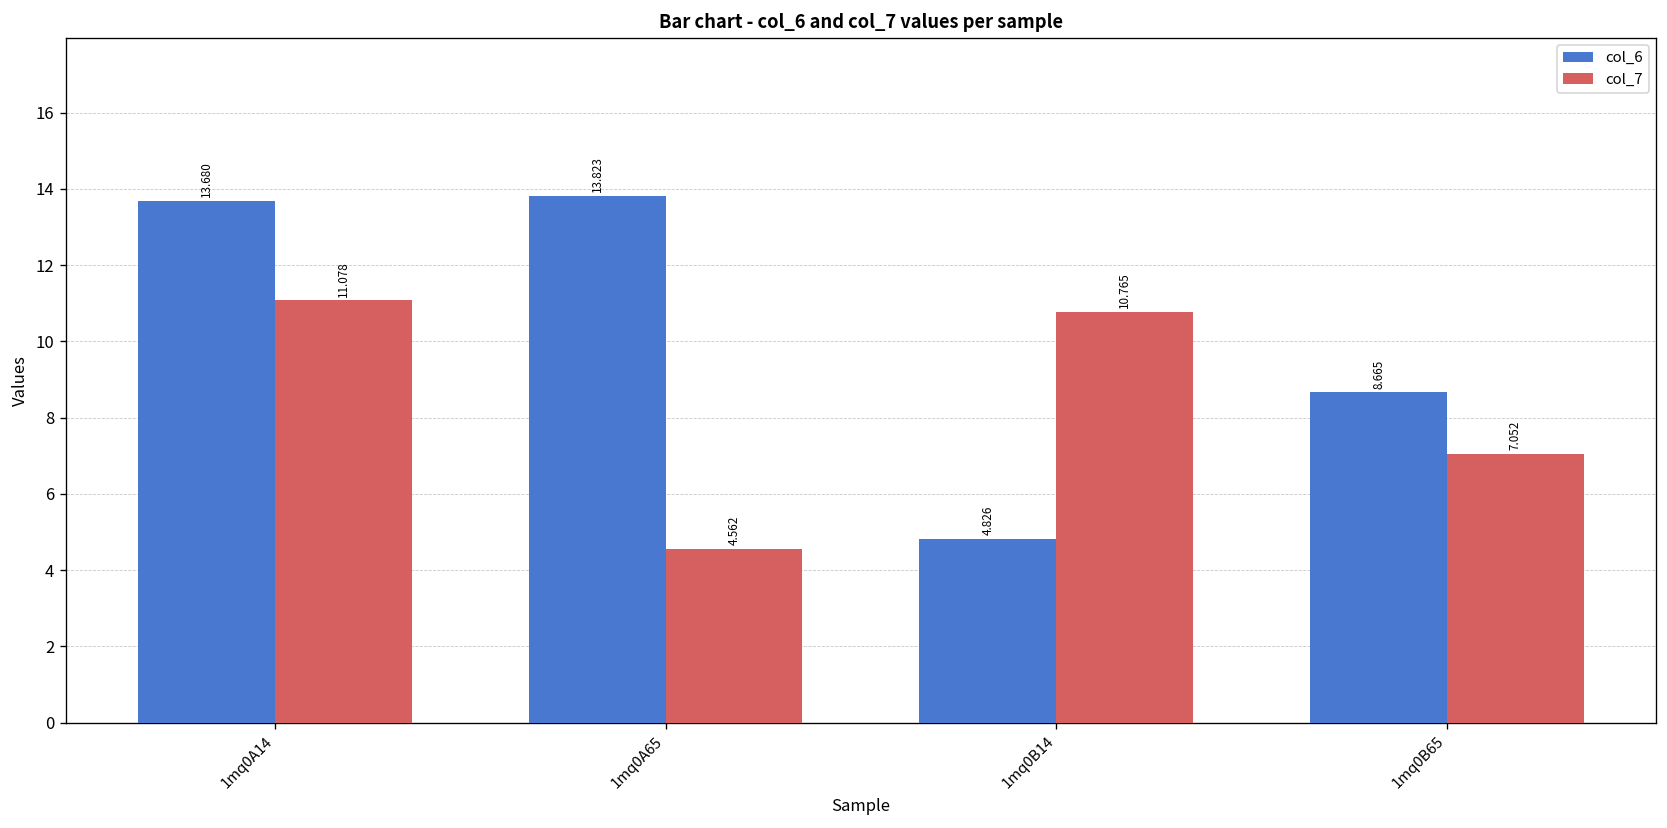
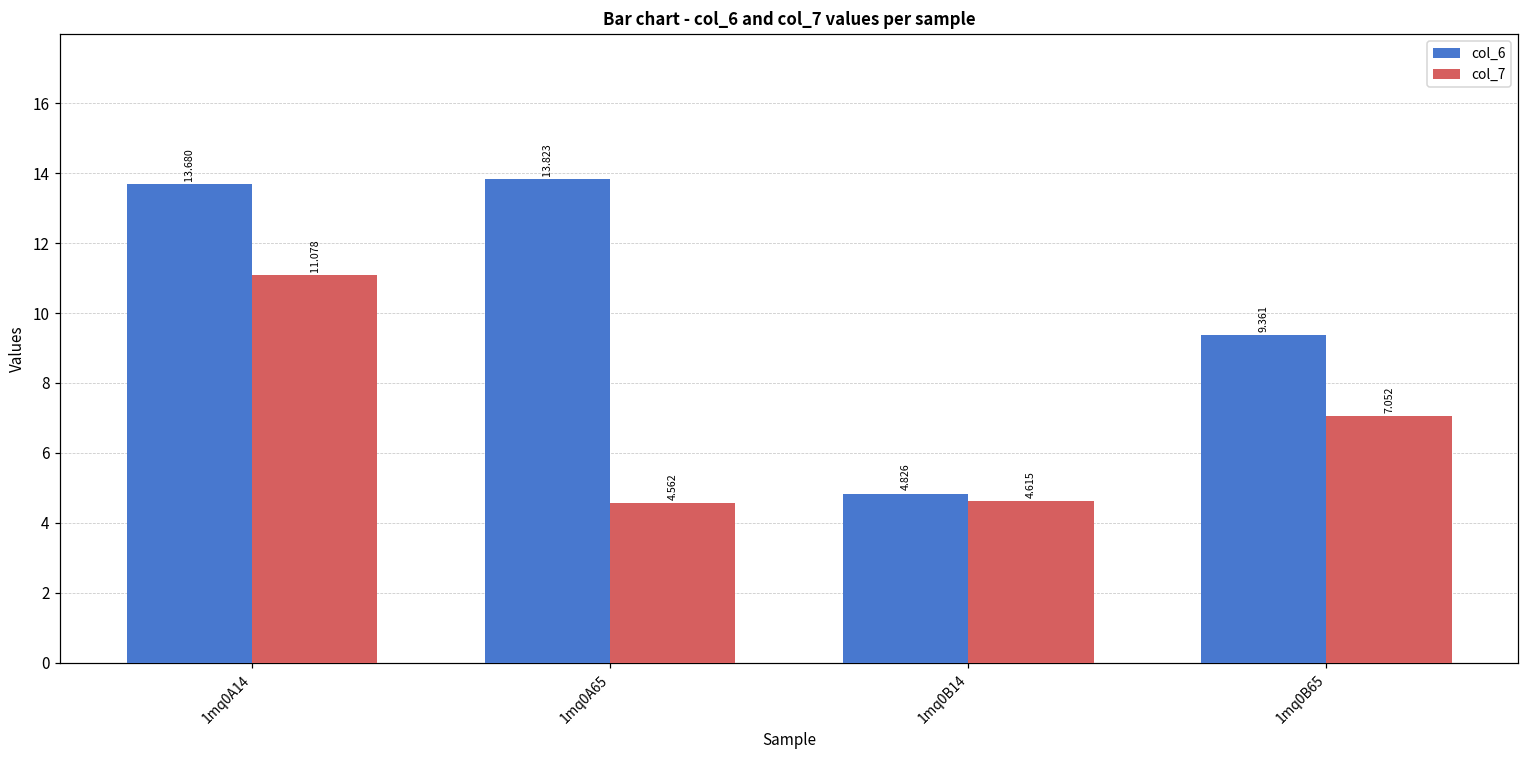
col_7, 1mq0B14: 10.765 -> 4.615
col_6, 1mq0B65: 8.665 -> 9.361
